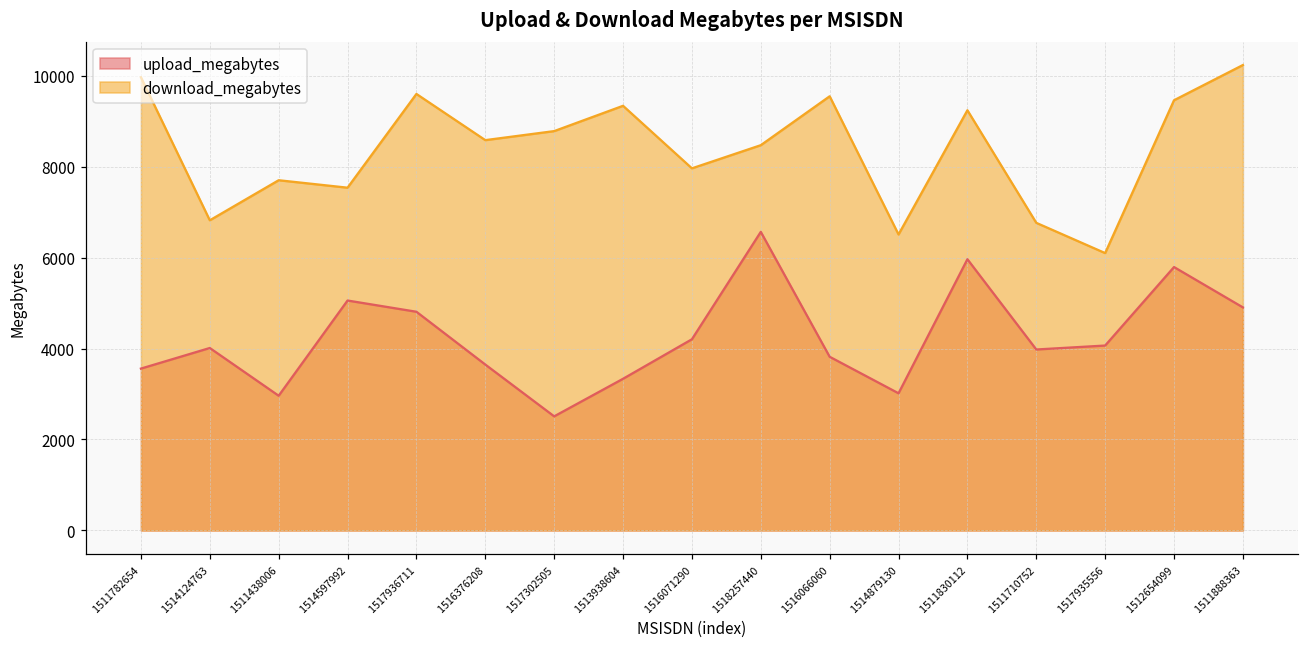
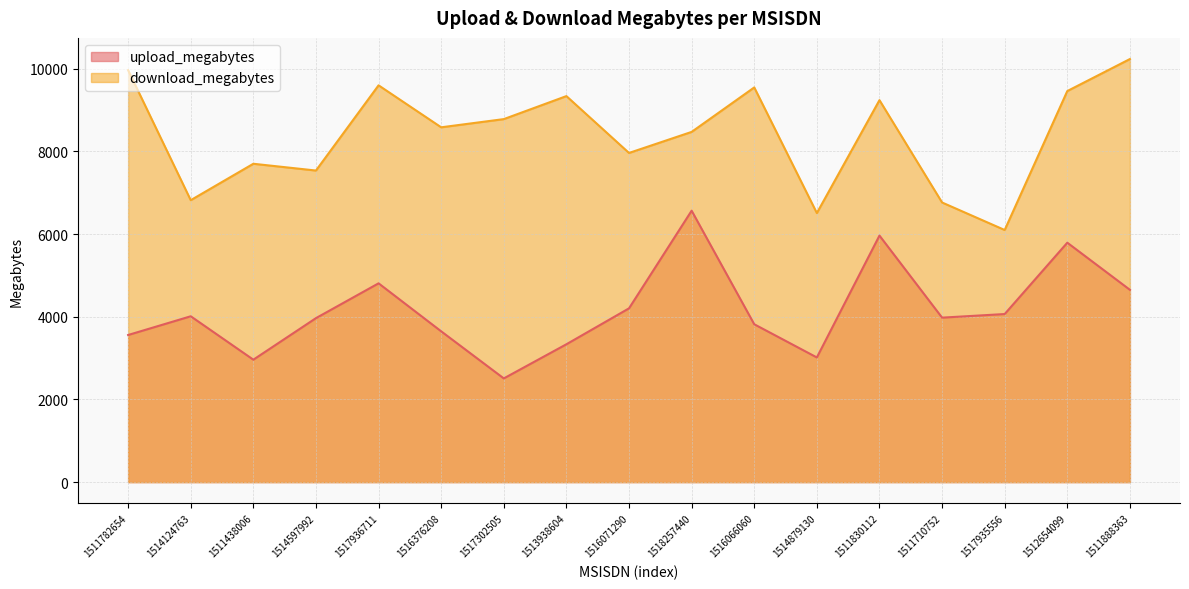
upload_megabytes, 1514597992: 5100 -> 4000
upload_megabytes, 1511888363: 4900 -> 4700
